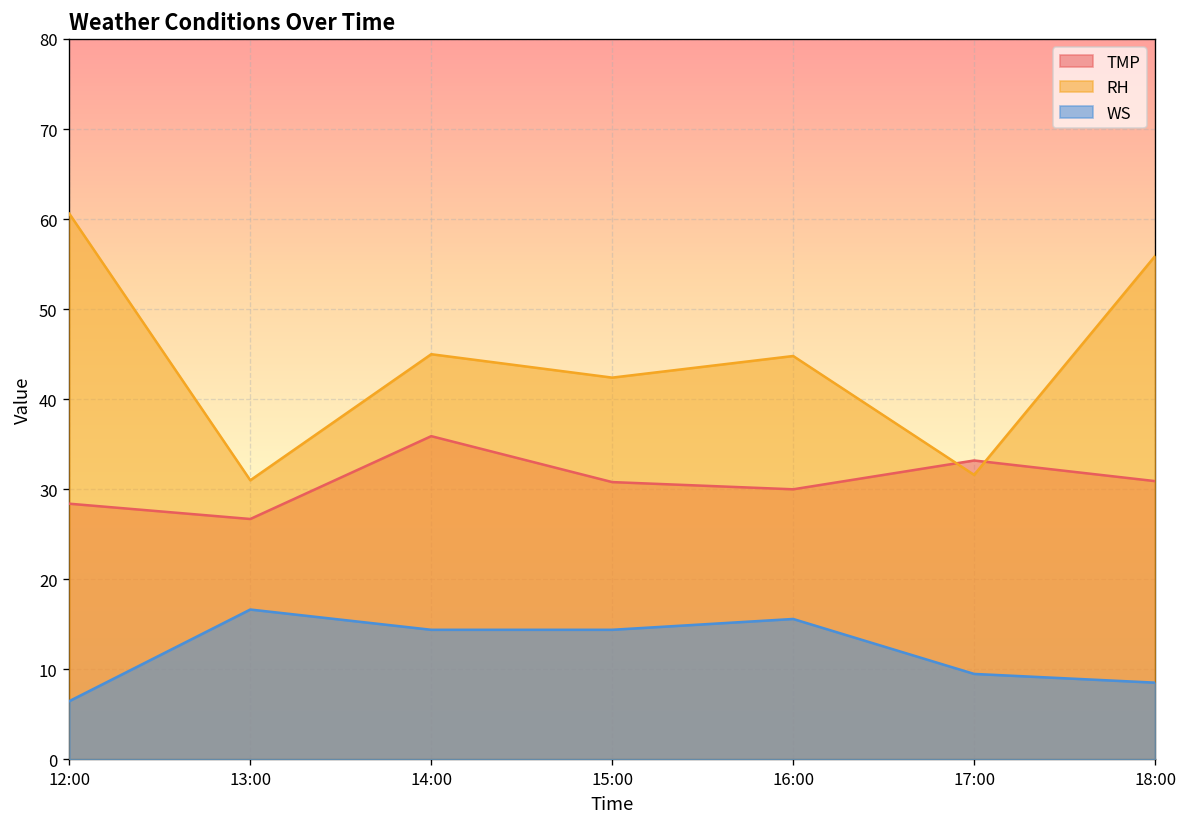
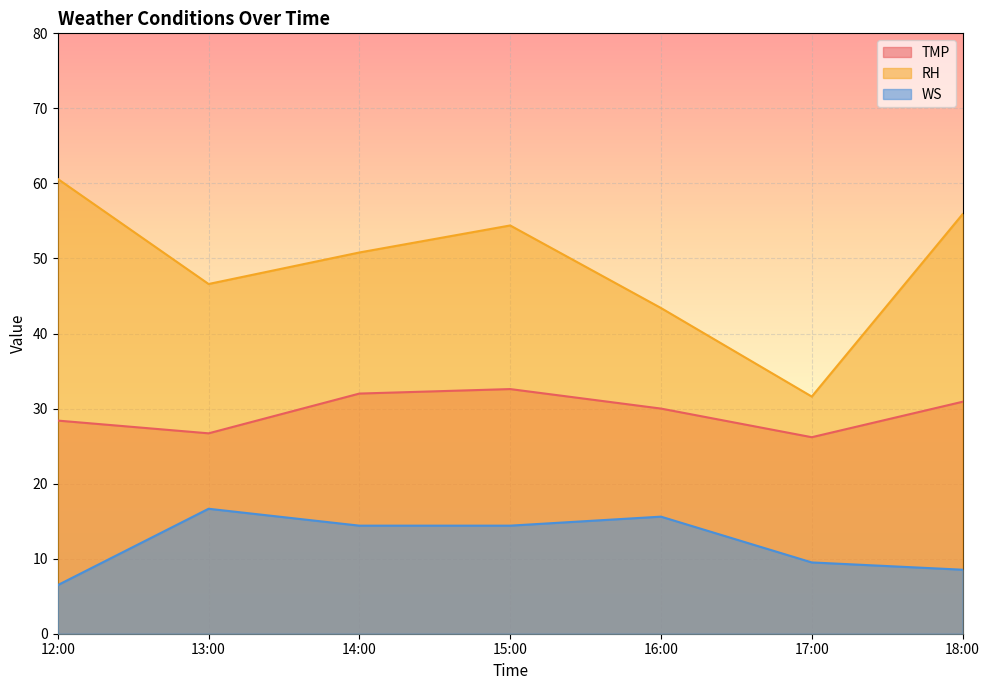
RH, 13:00: 31 -> 47
TMP, 14:00: 36 -> 32
RH, 14:00: 45 -> 51
TMP, 15:00: 31 -> 33
RH, 15:00: 42 -> 54
RH, 16:00: 45 -> 43
TMP, 17:00: 33 -> 26
